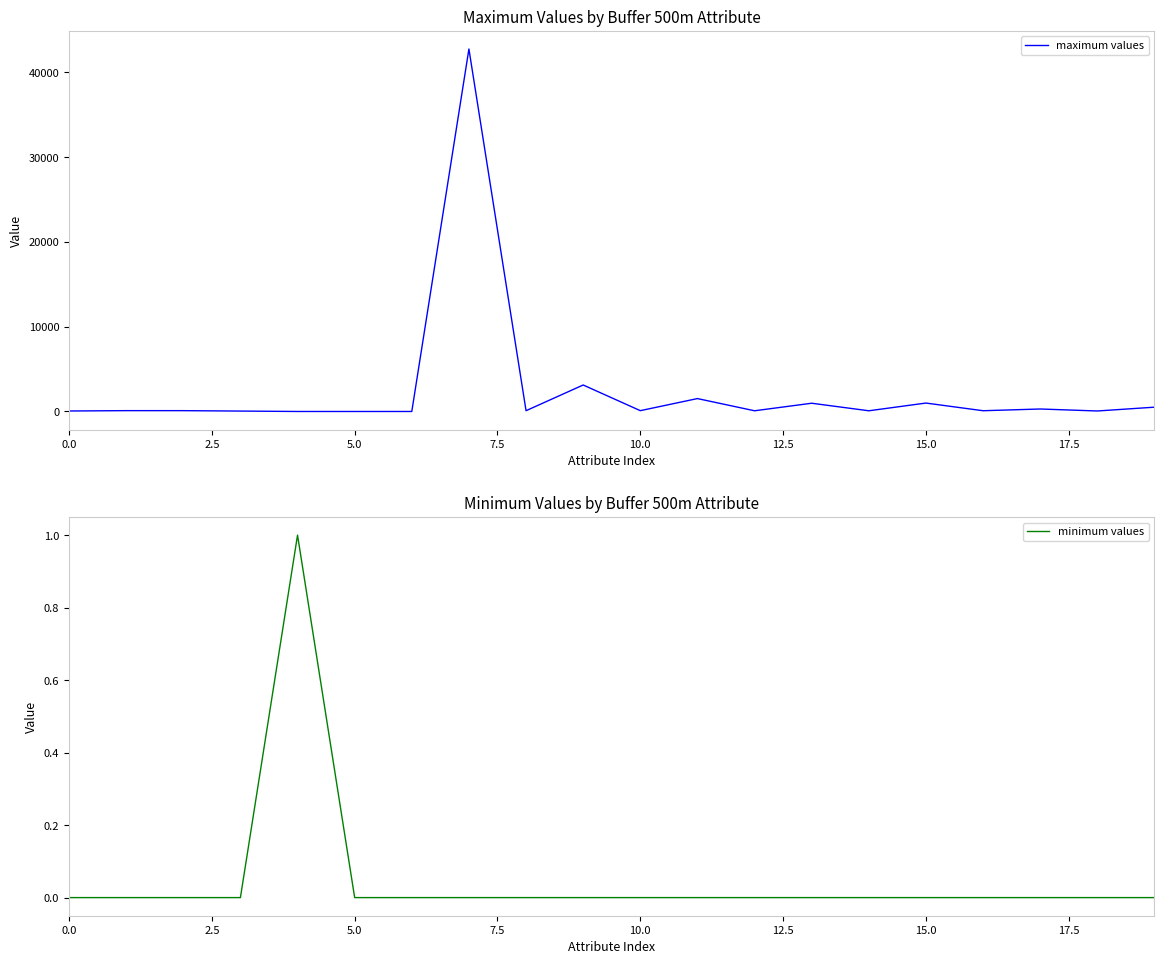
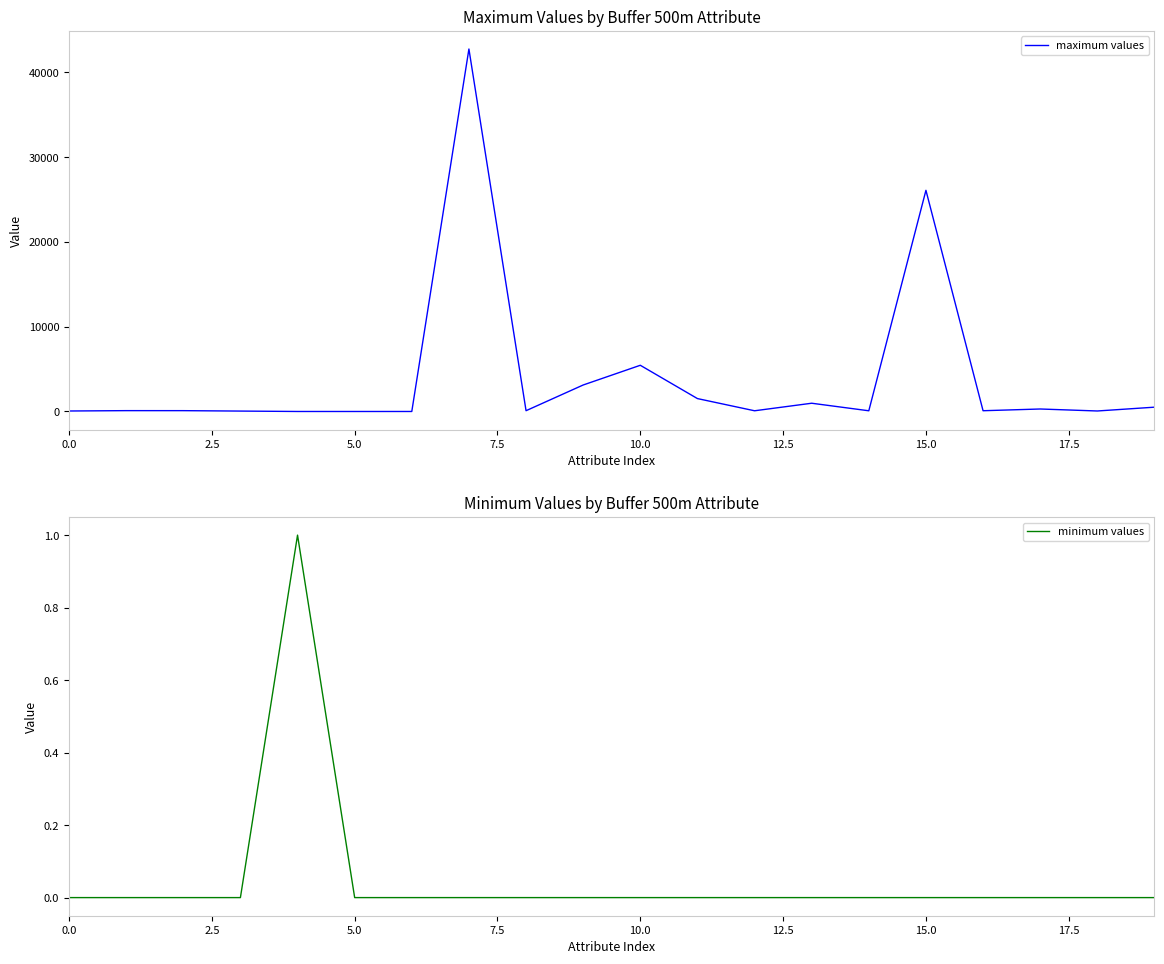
Maximum Values by Buffer 500m Attribute, 10.0: 0 -> 5000
Maximum Values by Buffer 500m Attribute, 15.0: 1000 -> 26000
